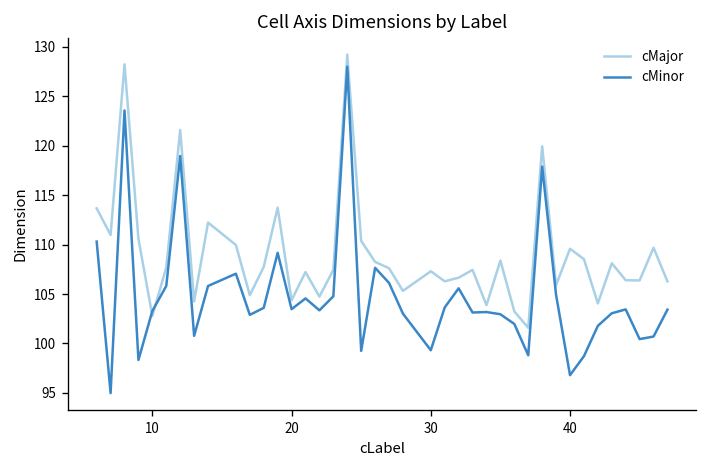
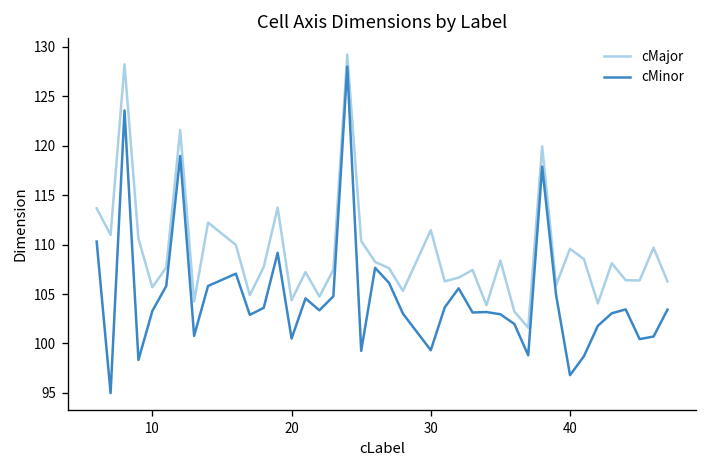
cMajor, 10: 103 -> 106
cMinor, 20: 103 -> 100
cMajor, 30: 107 -> 111
